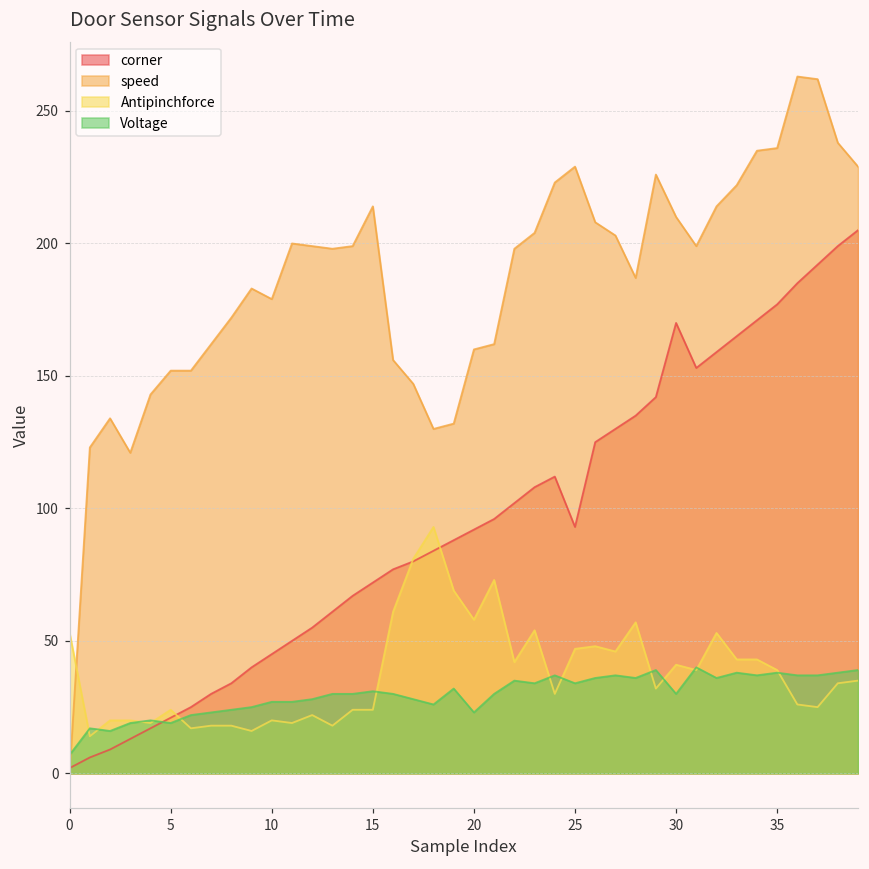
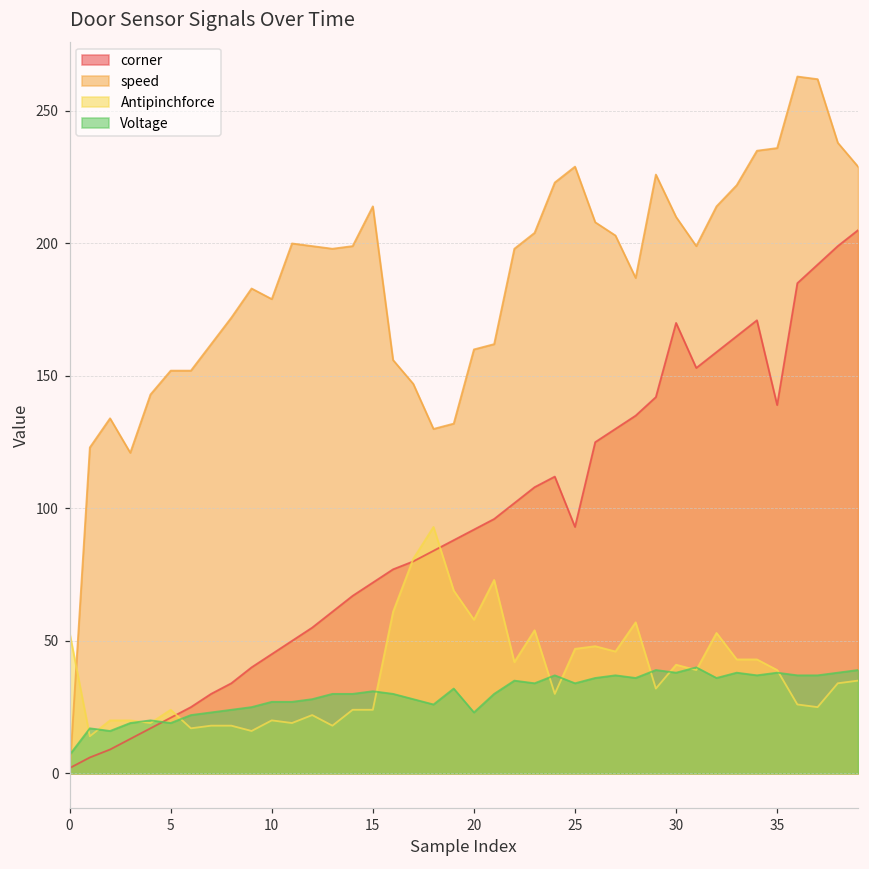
Voltage, 30: 30 -> 38
corner, 35: 177 -> 139
